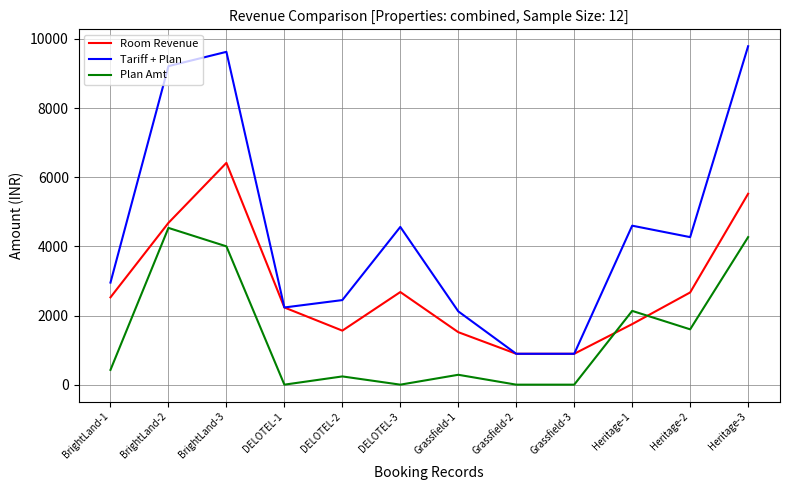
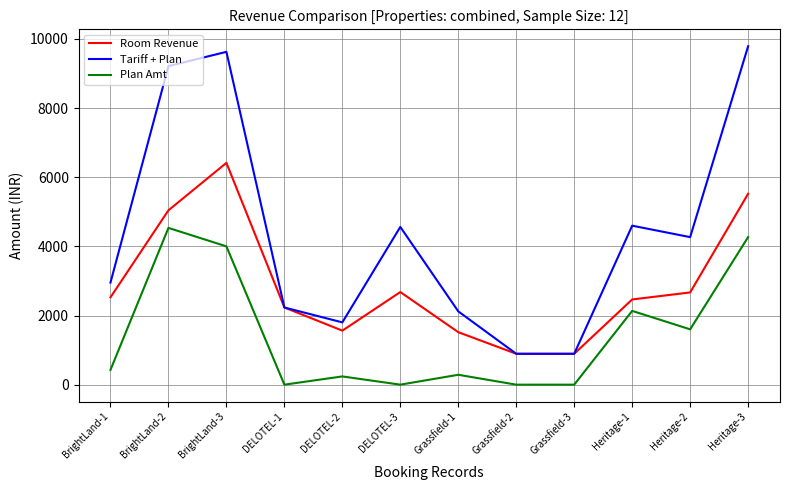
Room Revenue, BrightLand-2: 4700 -> 5000
Tariff + Plan, DELOTEL-2: 2400 -> 1800
Room Revenue, Heritage-1: 1800 -> 2500
